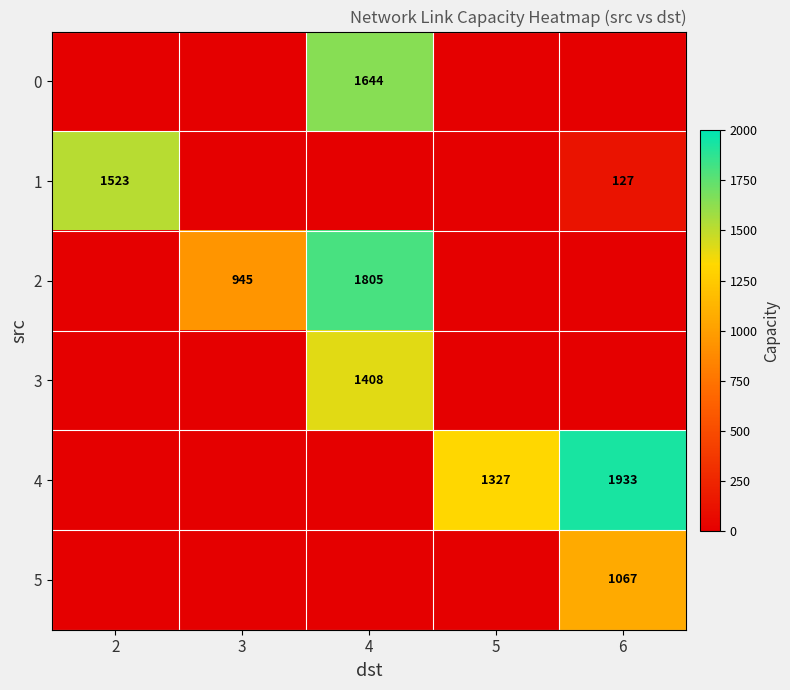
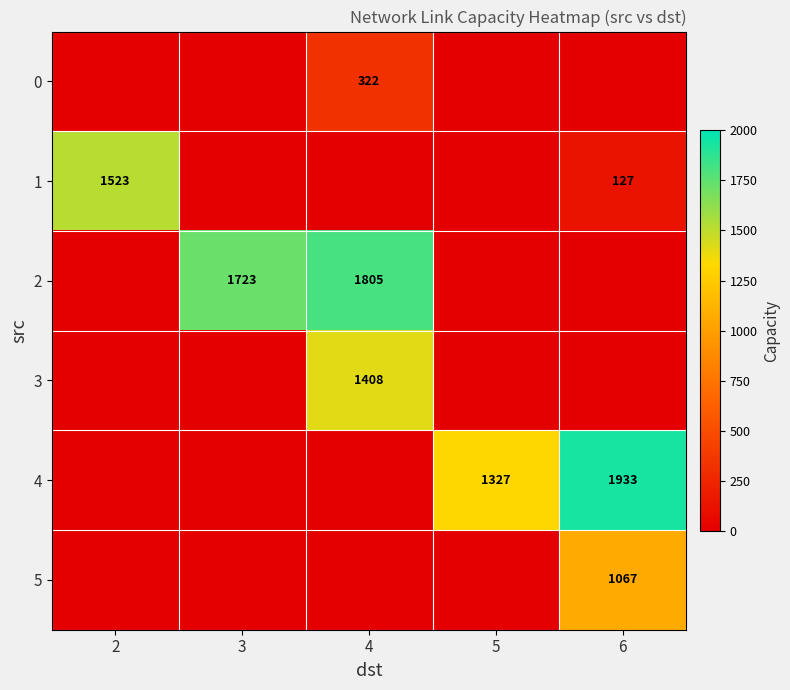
0, 4: 1644 -> 322
2, 3: 945 -> 1723
